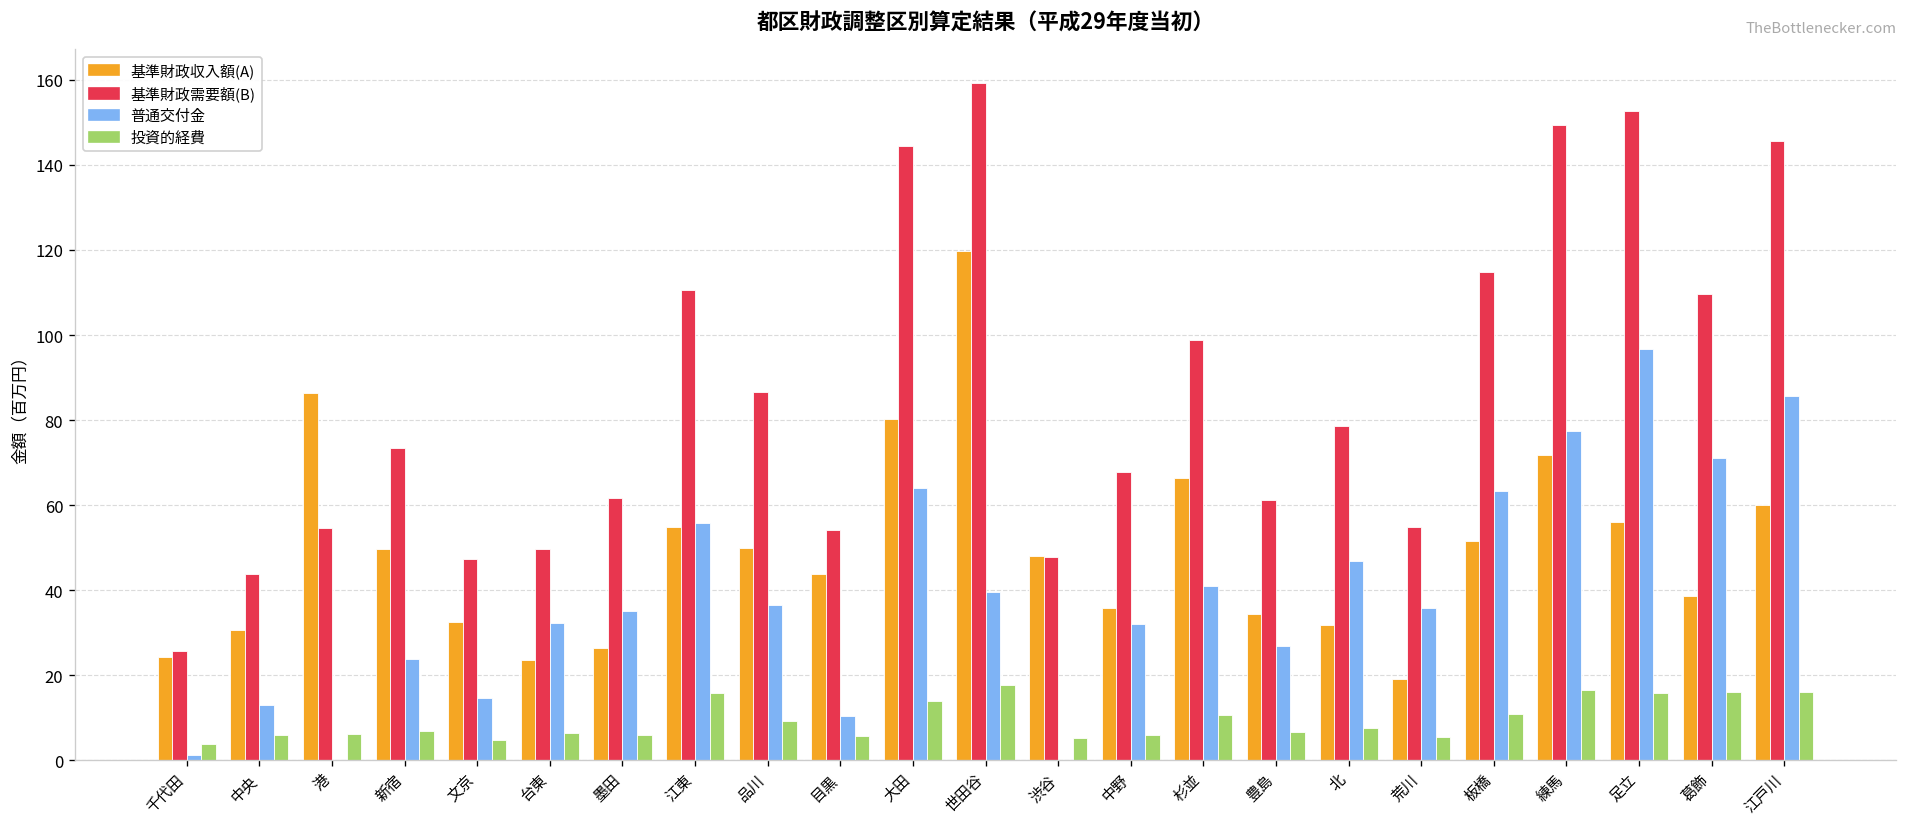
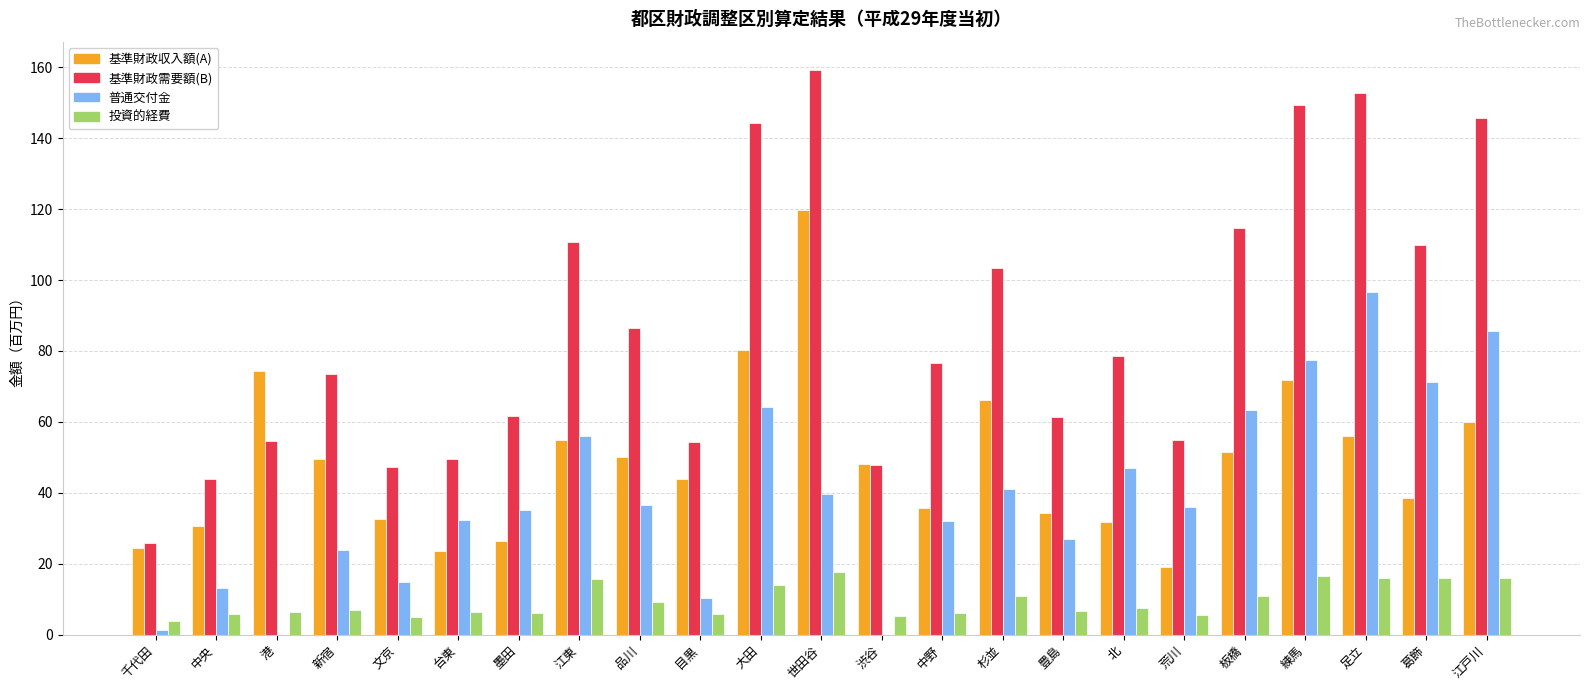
基準財政収入額(A), 港: 86 -> 74
基準財政需要額(B), 中野: 68 -> 77
基準財政需要額(B), 杉並: 99 -> 104
